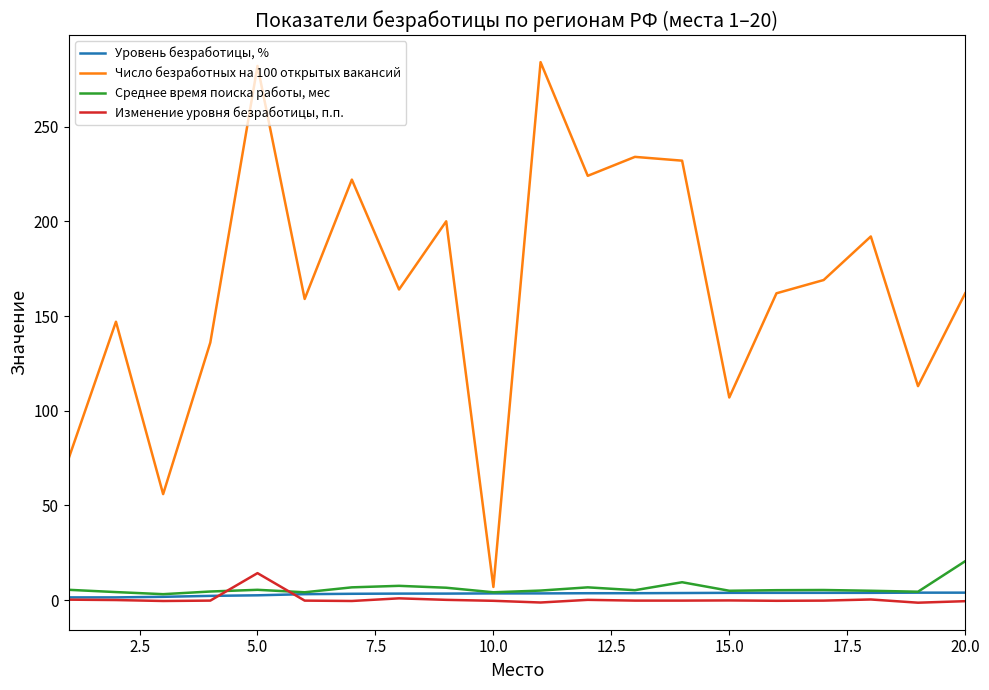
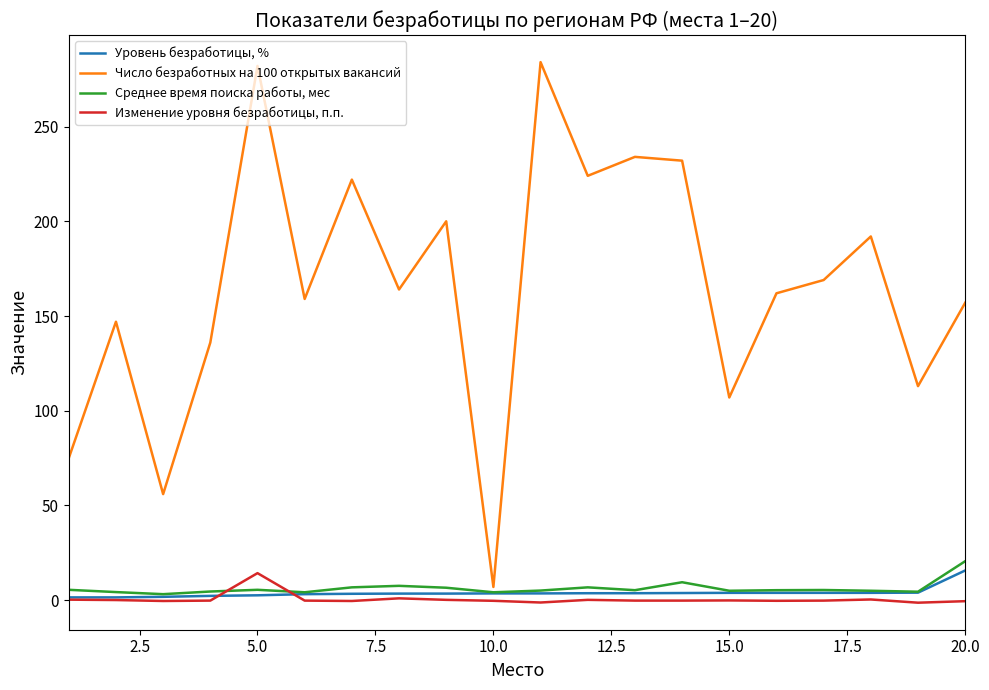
Уровень безработицы, %, 20.0: 4 -> 16
Число безработных на 100 открытых вакансий, 20.0: 162 -> 157
